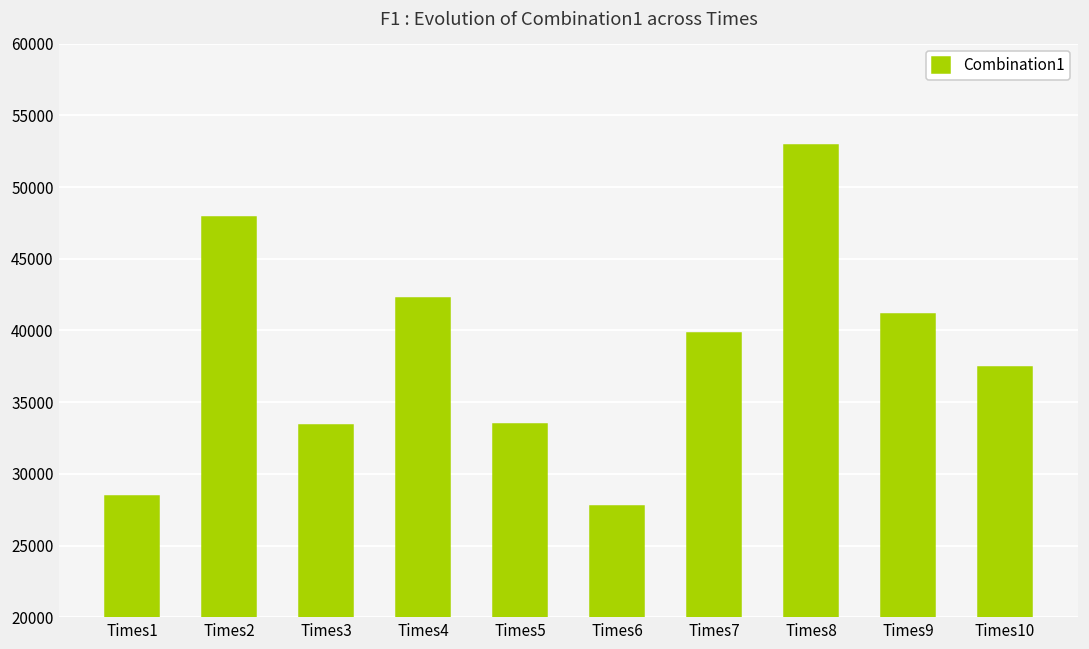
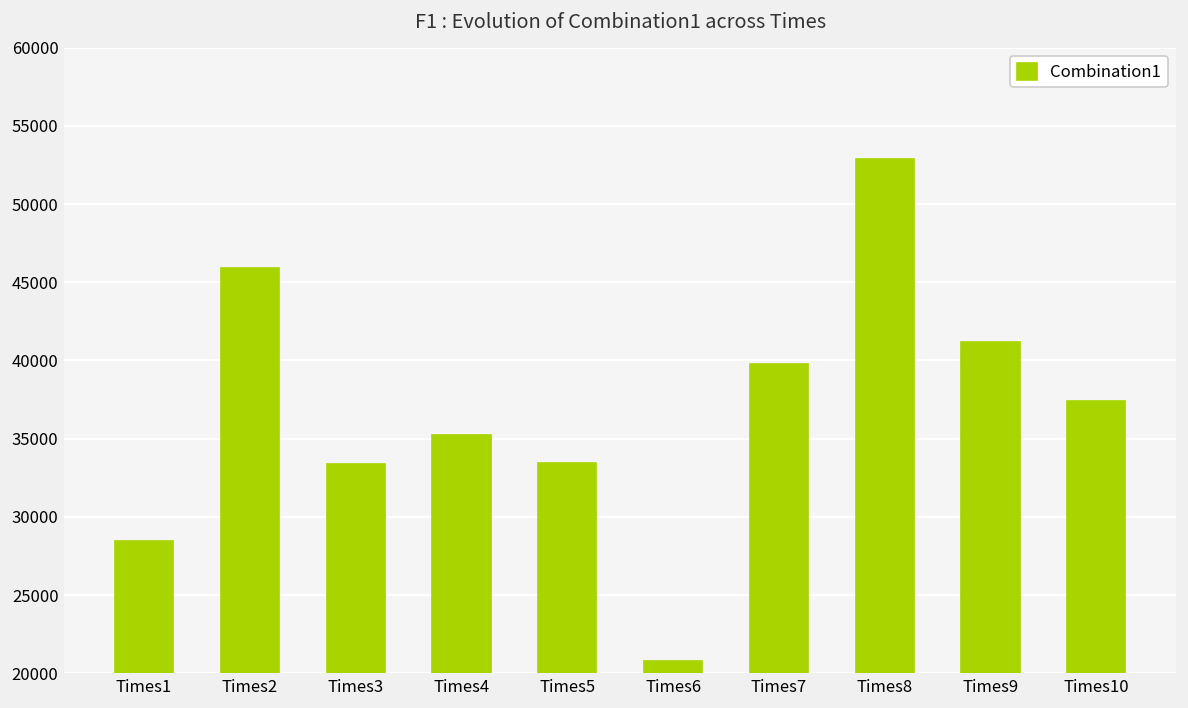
Times2: 47900 -> 45900
Times4: 42300 -> 35300
Times6: 27800 -> 20800
